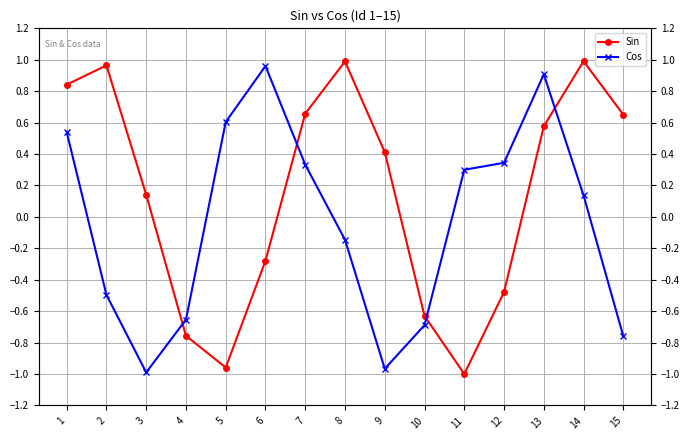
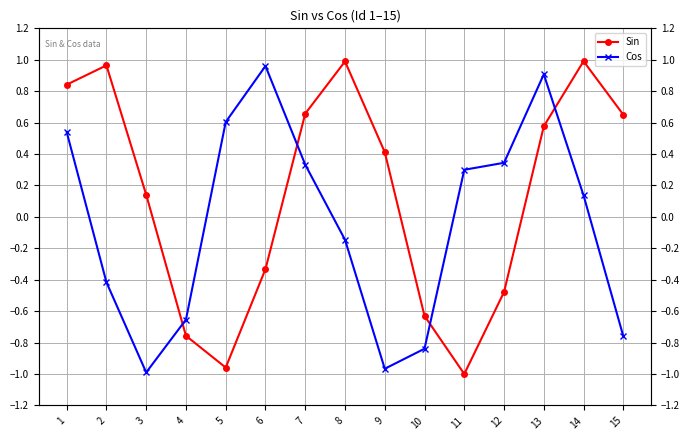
Cos, 2: -0.50 -> -0.42
Sin, 6: -0.28 -> -0.33
Cos, 10: -0.69 -> -0.84
